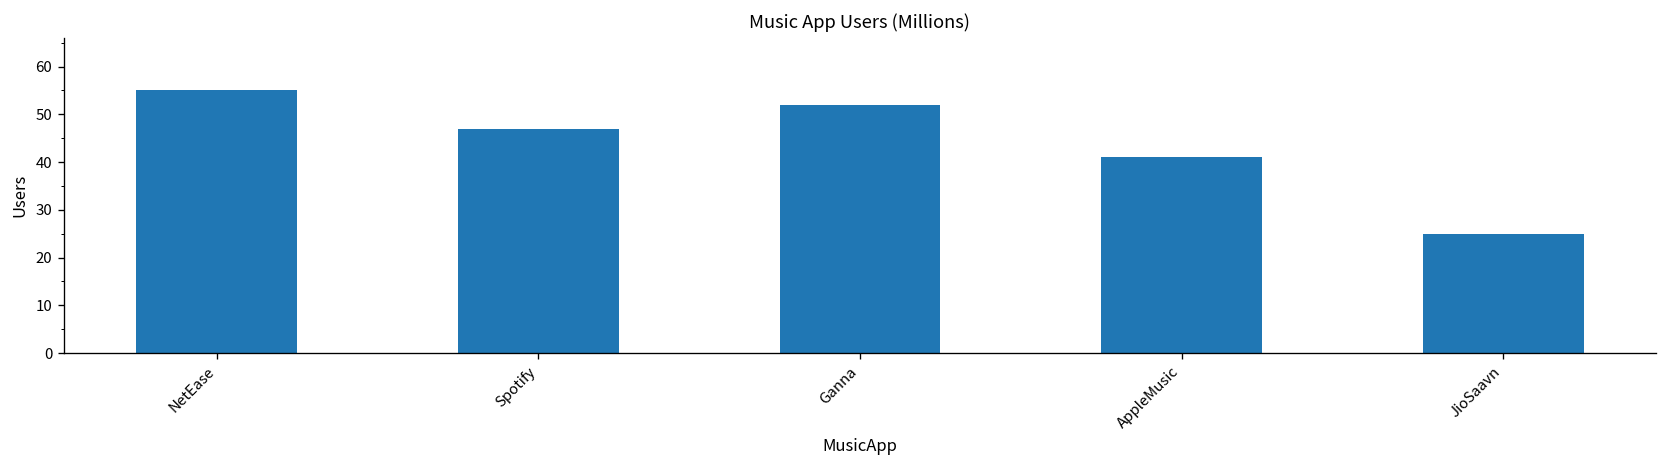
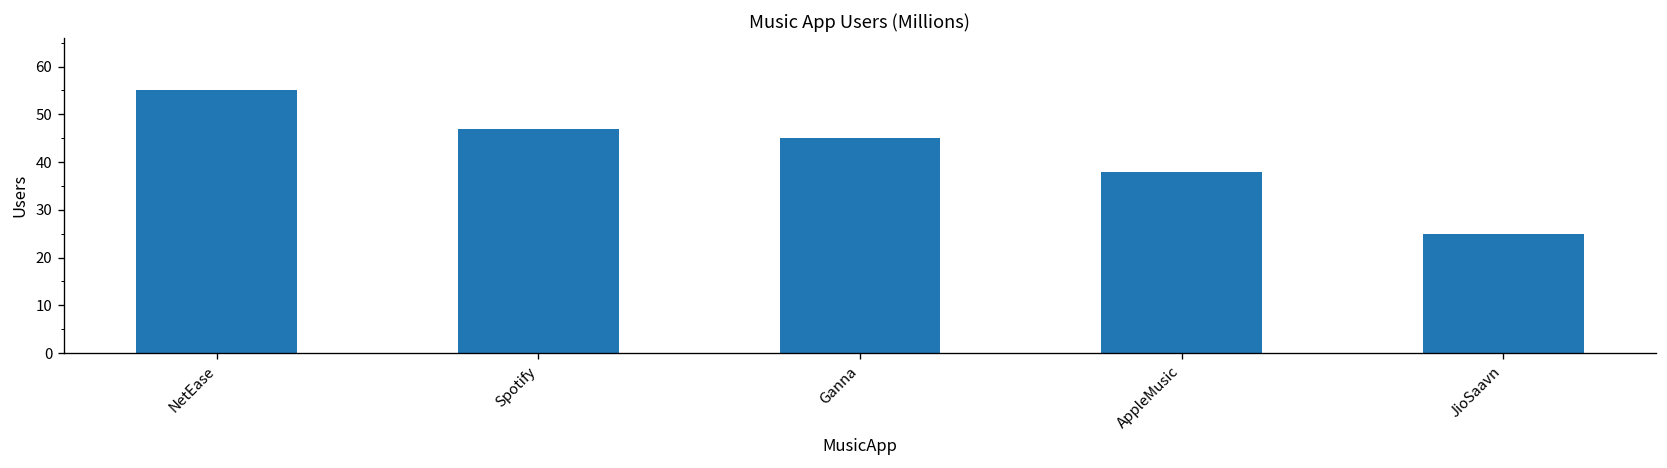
Ganna: 52 -> 45
AppleMusic: 41 -> 38
